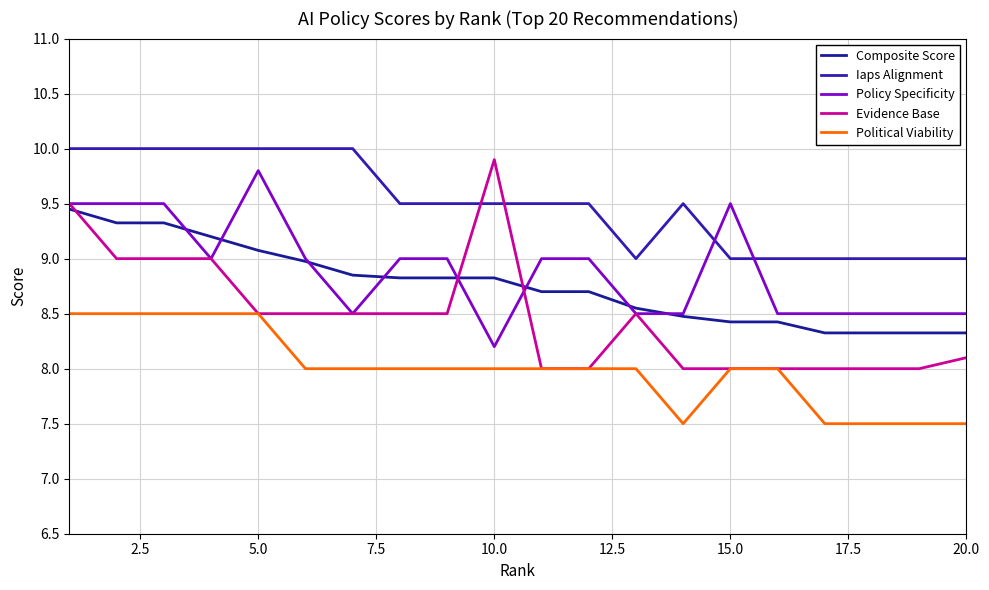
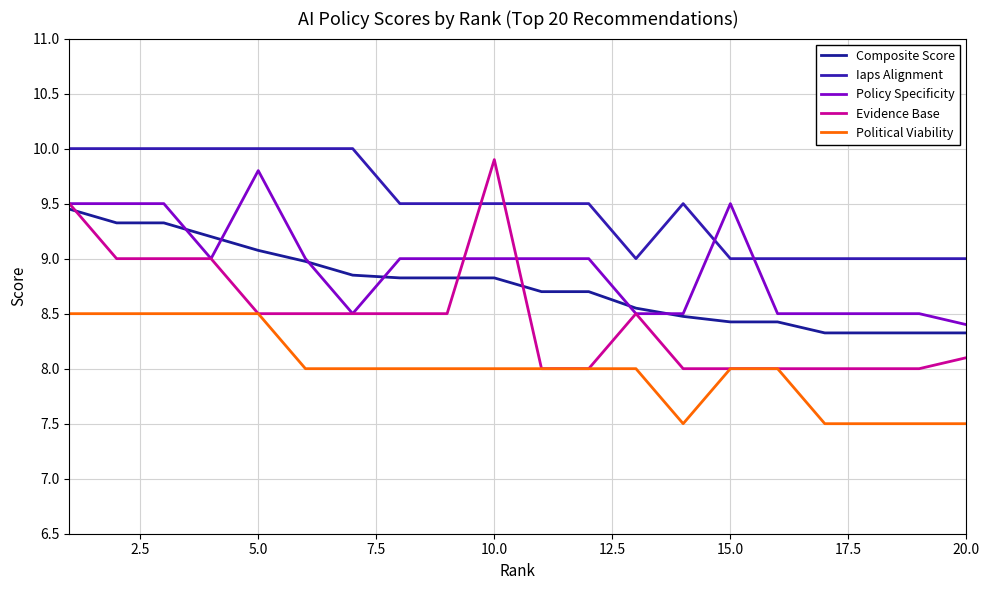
Policy Specificity, 10.0: 8.2 -> 9.0
Policy Specificity, 20.0: 8.5 -> 8.4
